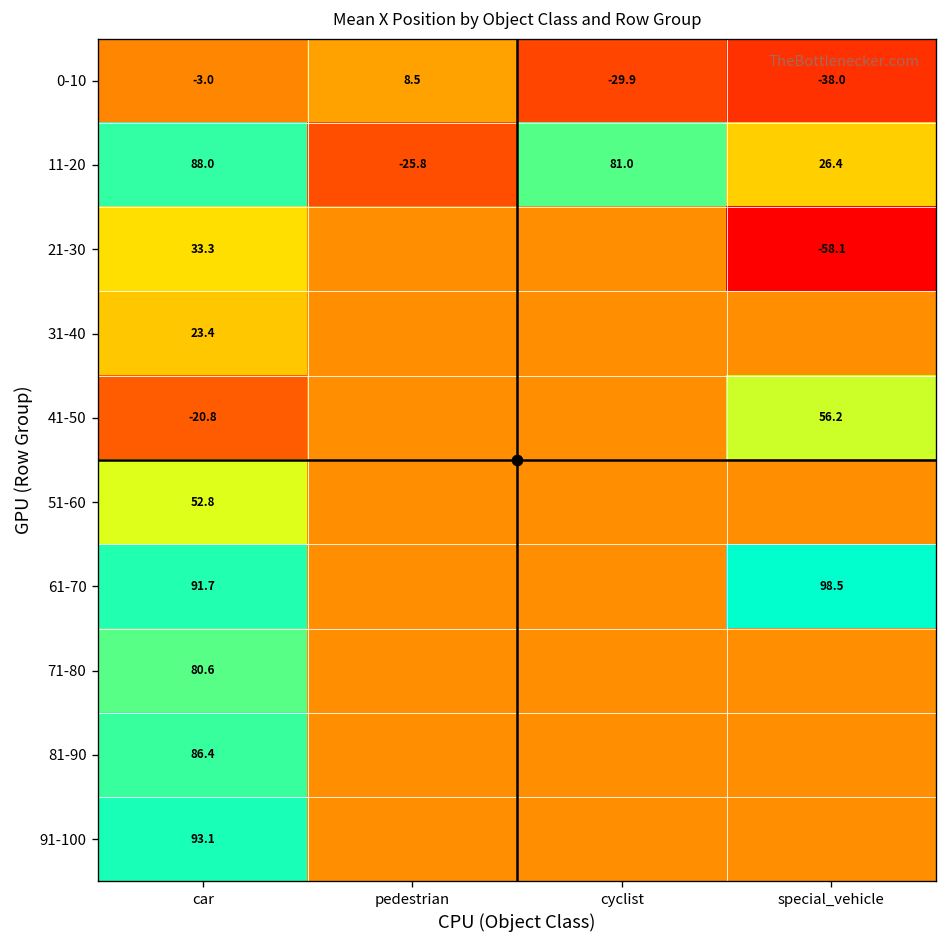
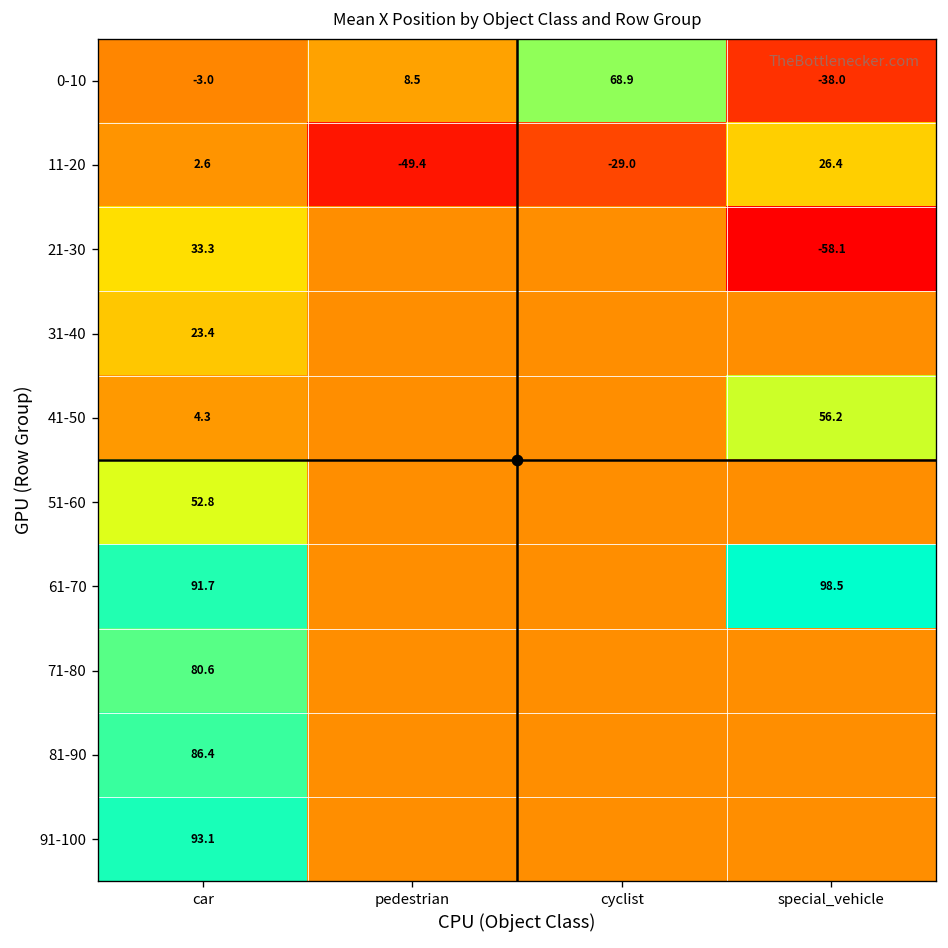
0-10, cyclist: -29.9 -> 68.9
11-20, car: 88.0 -> 2.6
11-20, pedestrian: -25.8 -> -49.4
11-20, cyclist: 81.0 -> -29.0
41-50, car: -20.8 -> 4.3
